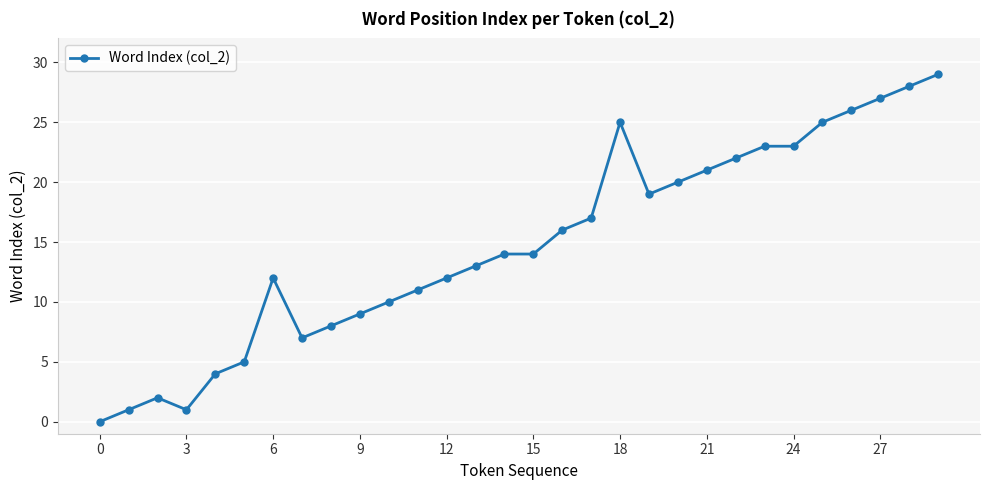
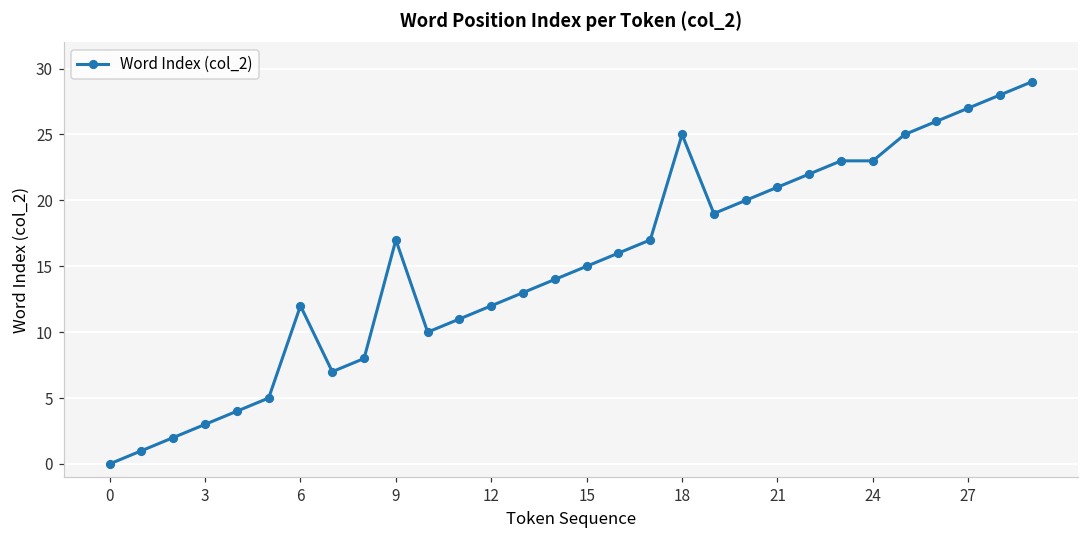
3: 1 -> 3
9: 9 -> 17
15: 14 -> 15
